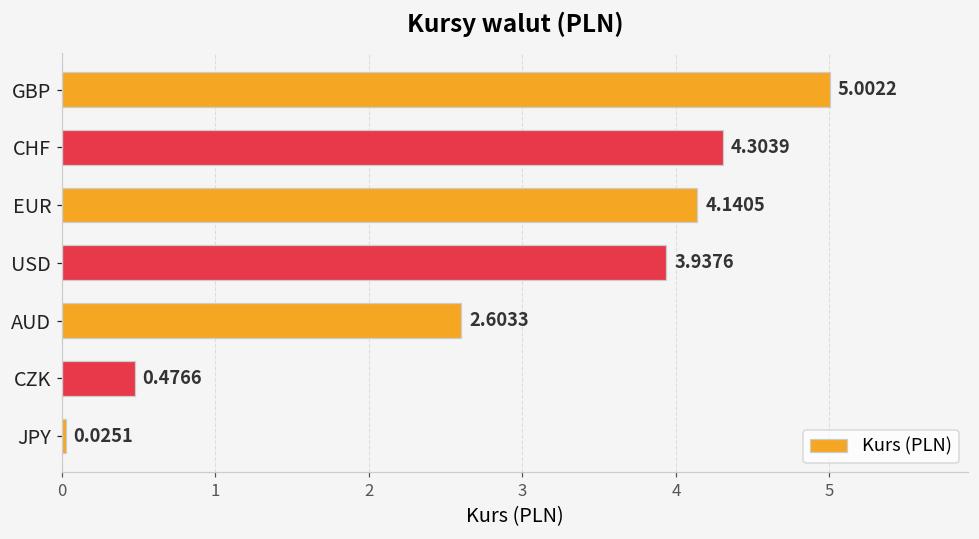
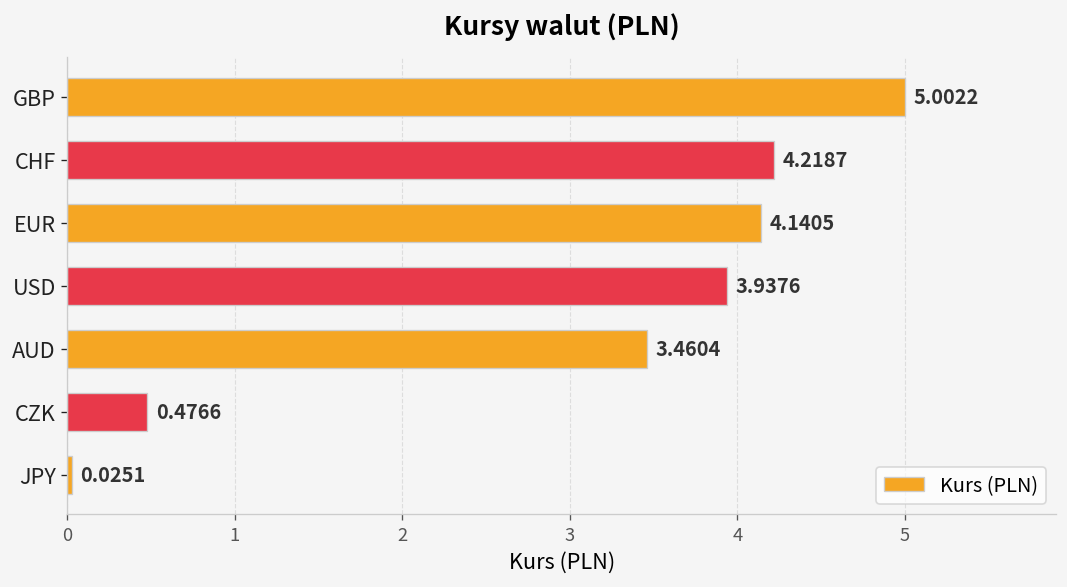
CHF: 4.3039 -> 4.2187
AUD: 2.6033 -> 3.4604
